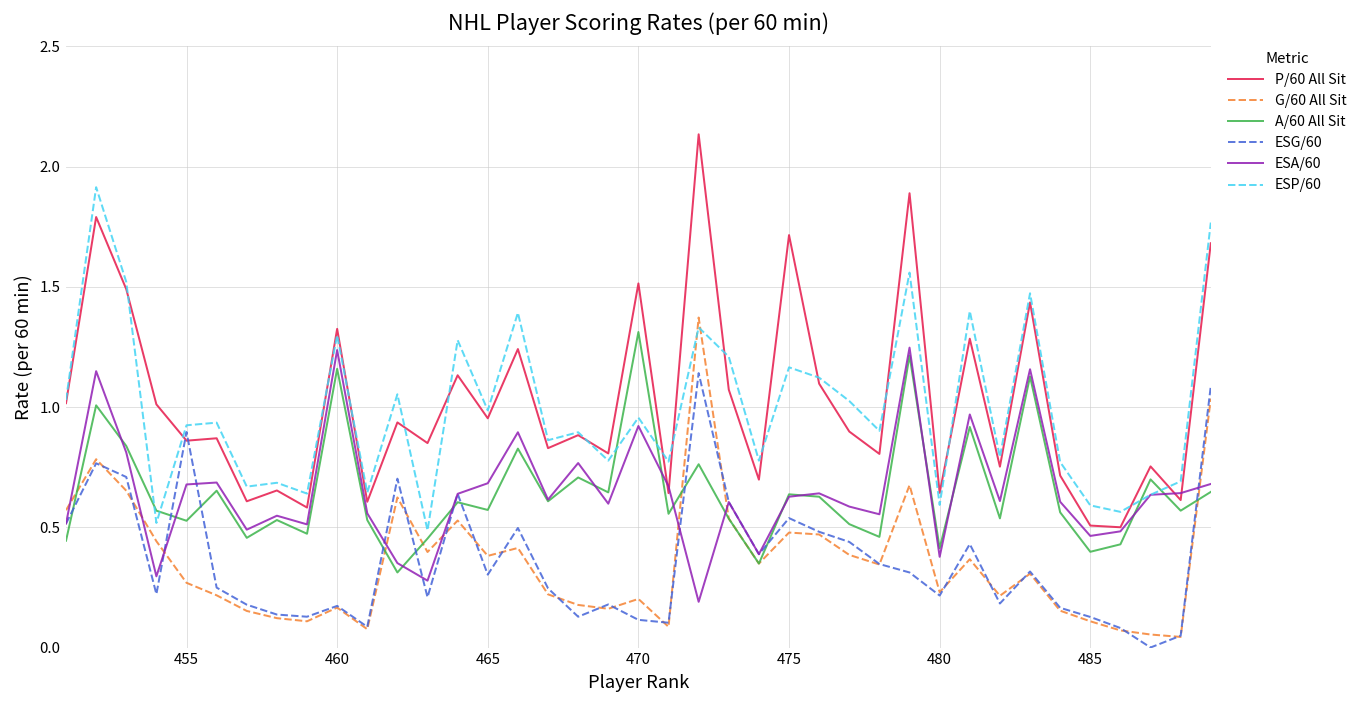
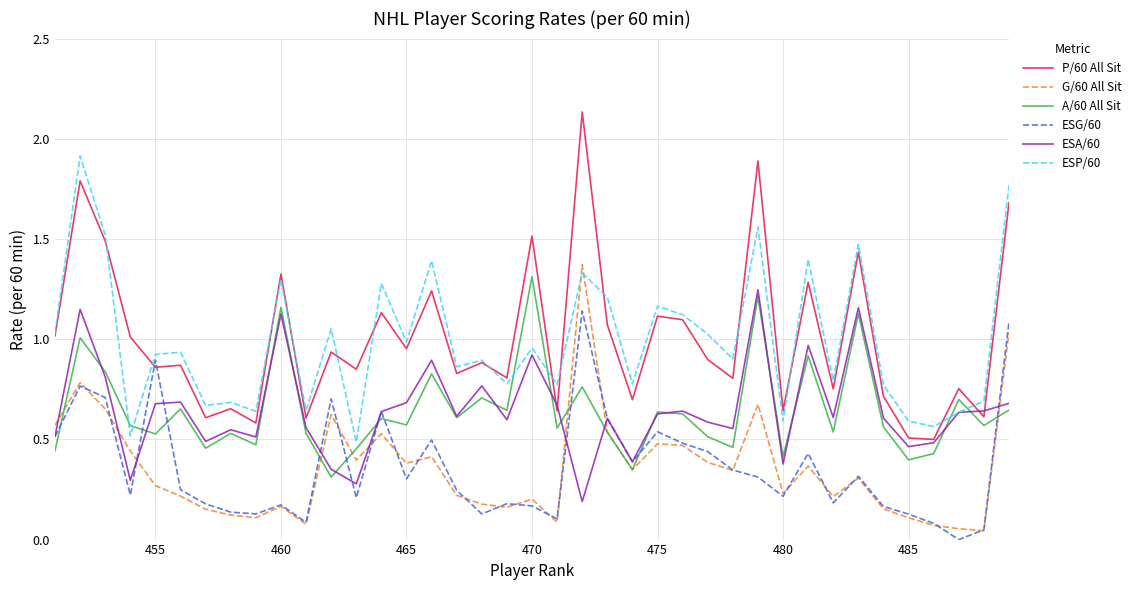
ESA/60, 460: 1.24 -> 1.13
ESG/60, 470: 0.12 -> 0.17
P/60 All Sit, 475: 1.72 -> 1.12
